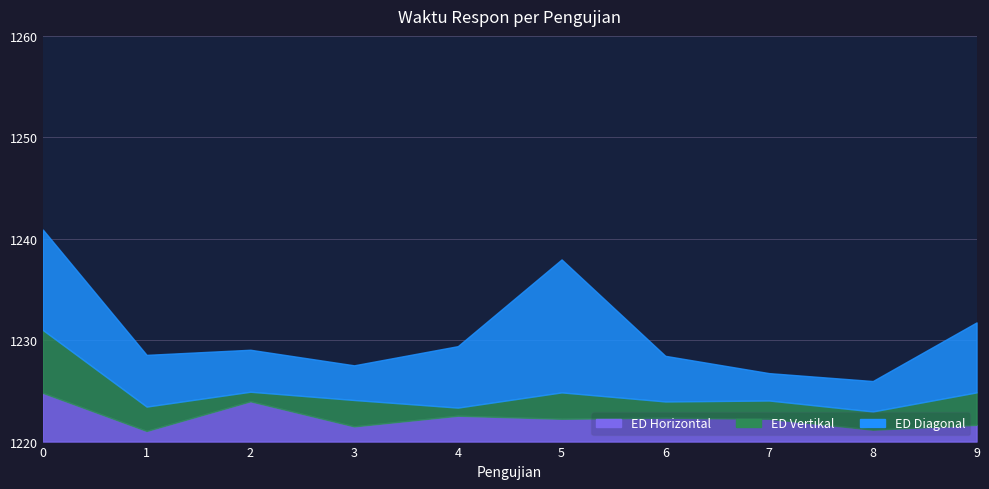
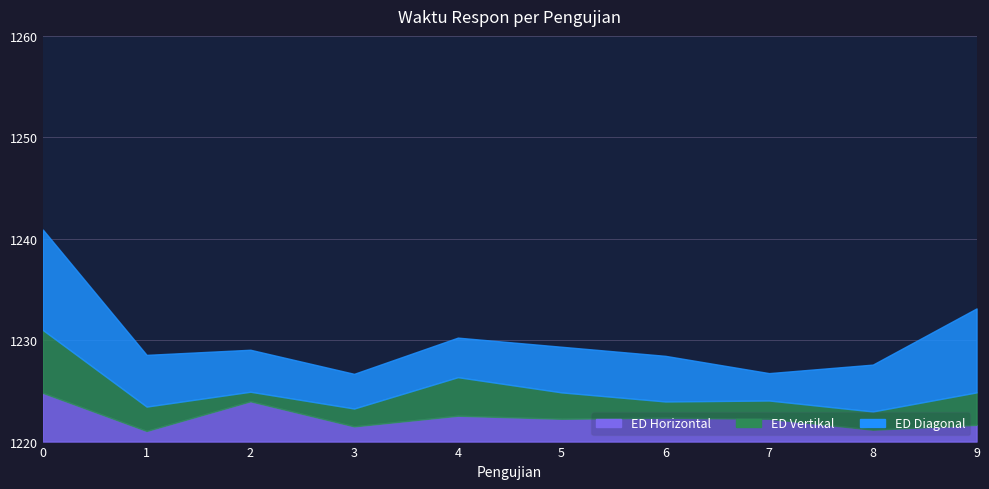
ED Vertikal, 3: 2.6 -> 1.8
ED Vertikal, 4: 0.8 -> 3.8
ED Diagonal, 4: 6.1 -> 3.9
ED Diagonal, 5: 13.1 -> 4.5
ED Diagonal, 8: 3.0 -> 4.6
ED Diagonal, 9: 6.9 -> 8.3
